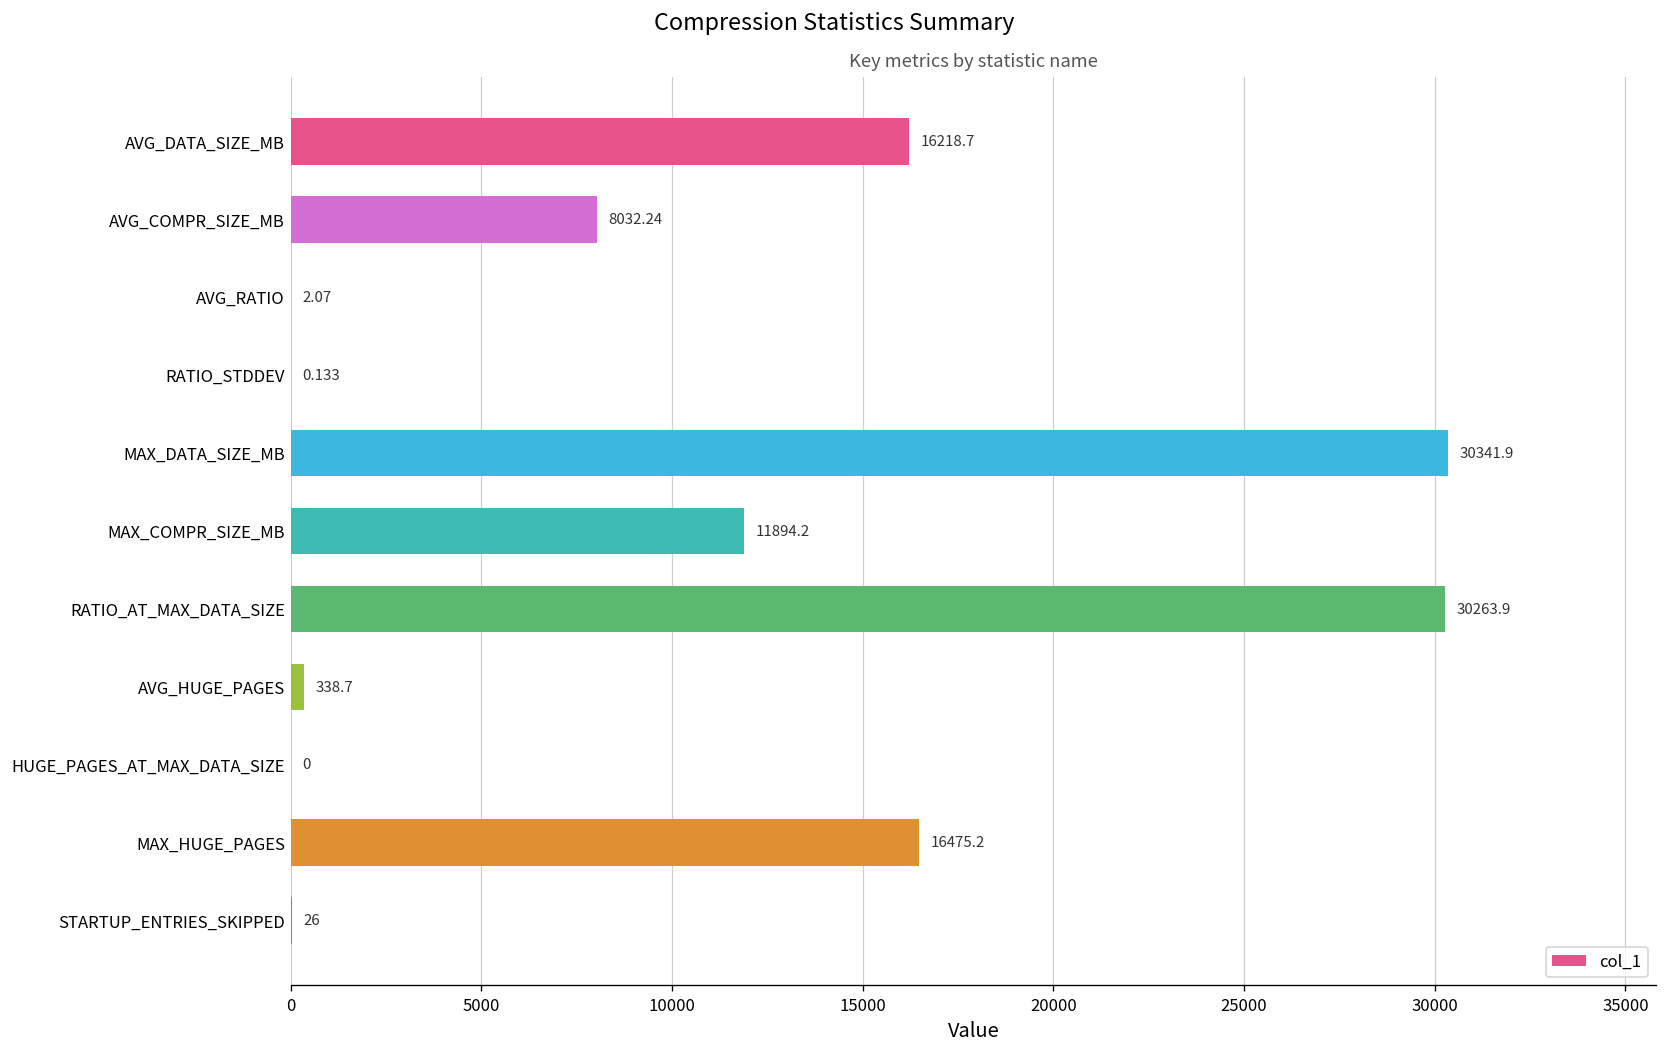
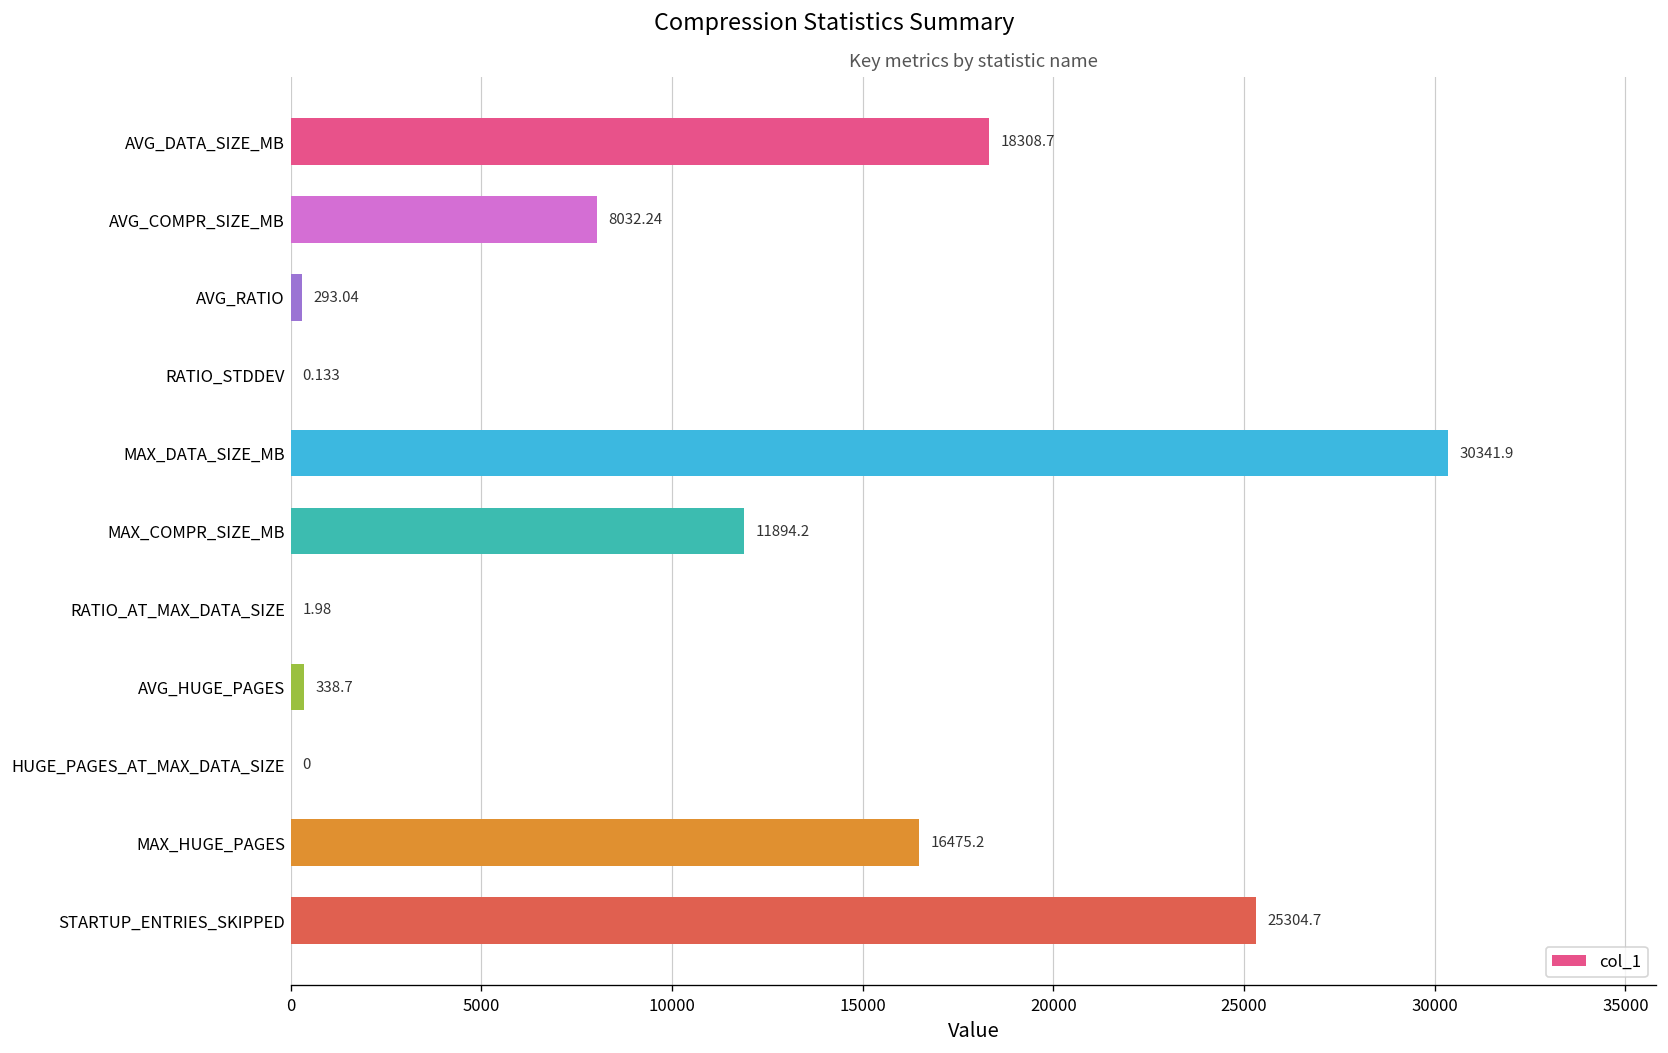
AVG_DATA_SIZE_MB: 16218.7 -> 18308.7
AVG_RATIO: 2.07 -> 293.04
RATIO_AT_MAX_DATA_SIZE: 30263.9 -> 1.98
STARTUP_ENTRIES_SKIPPED: 26 -> 25304.7
